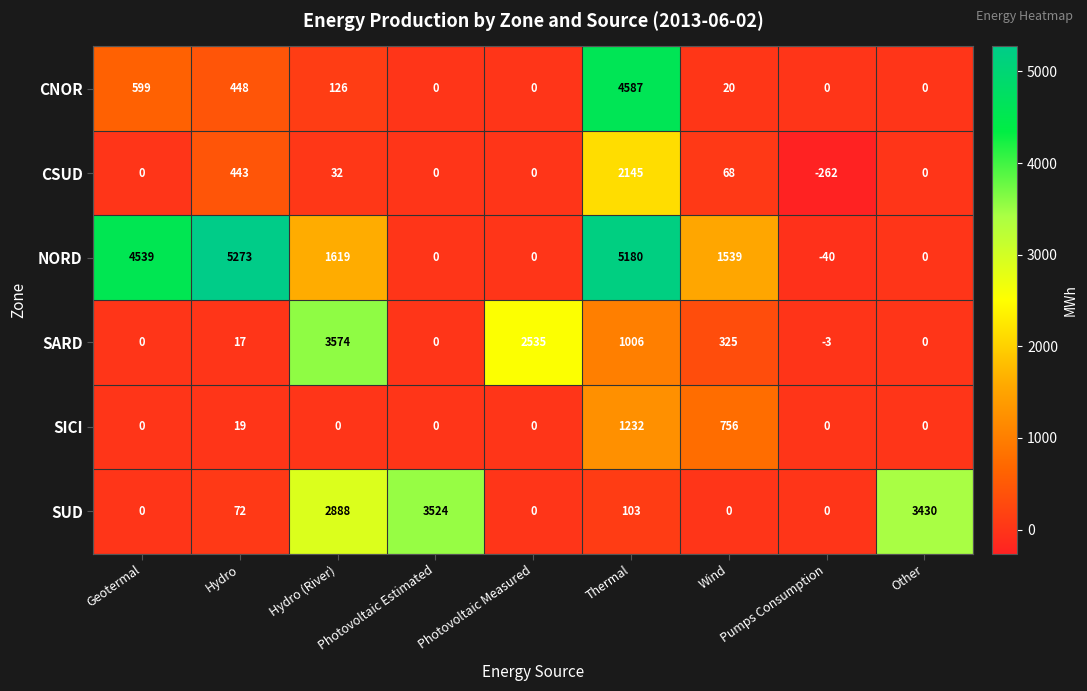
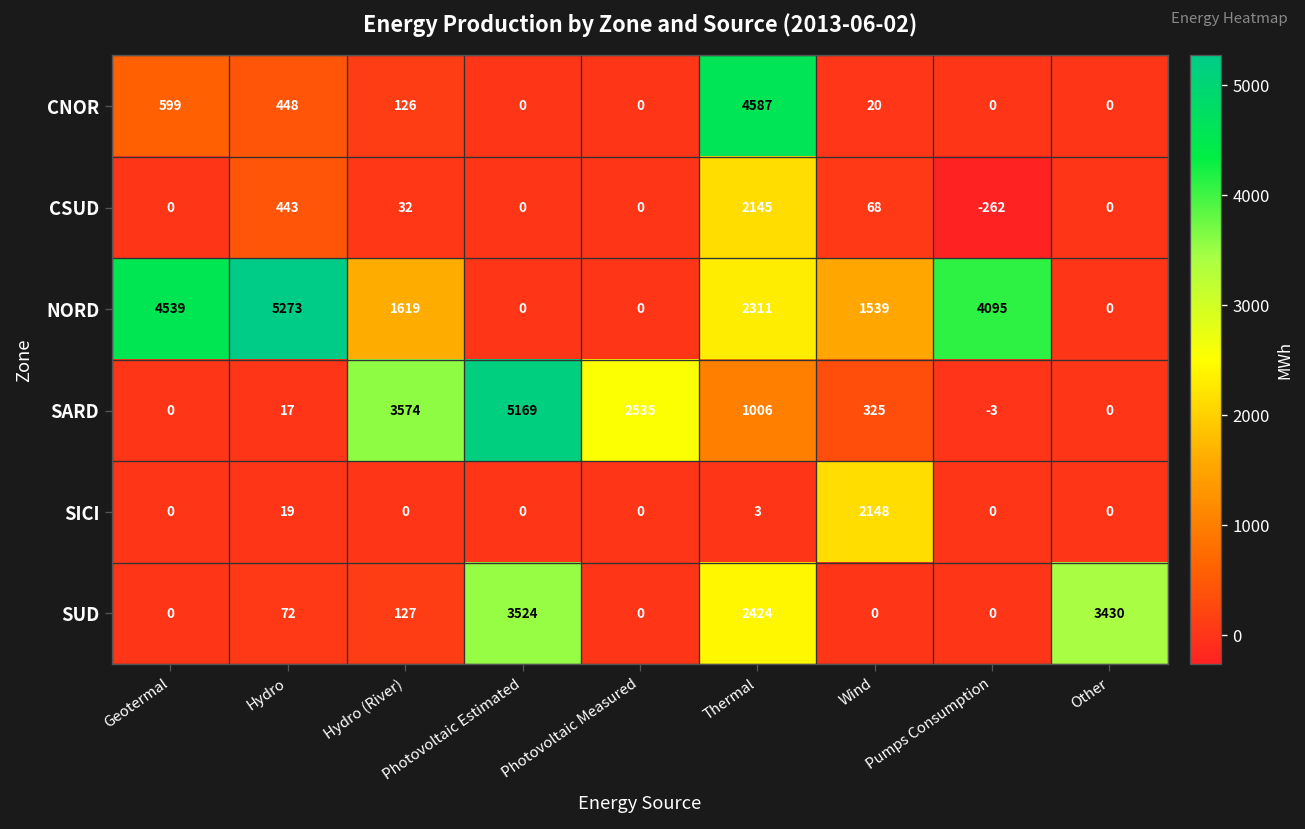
NORD, Thermal: 5180 -> 2311
NORD, Pumps Consumption: -40 -> 4095
SARD, Photovoltaic Estimated: 0 -> 5169
SICI, Thermal: 1232 -> 3
SICI, Wind: 756 -> 2148
SUD, Hydro (River): 2888 -> 127
SUD, Thermal: 103 -> 2424
